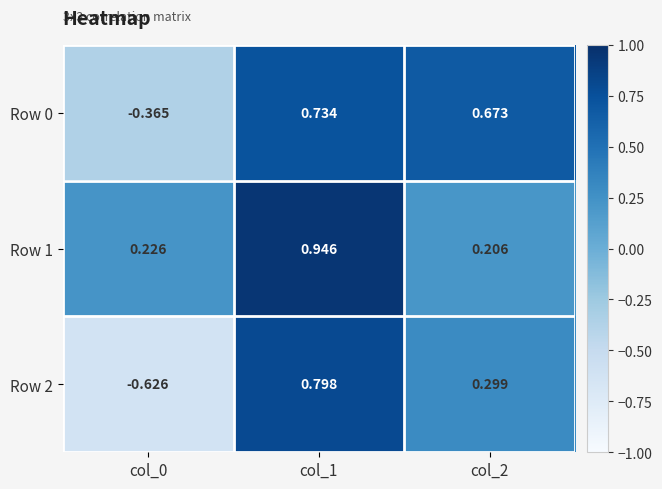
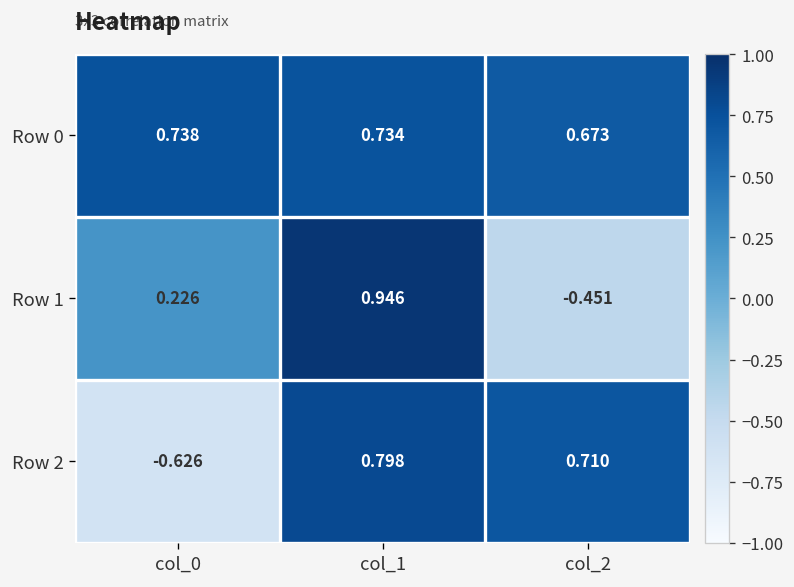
Row 0, col_0: -0.365 -> 0.738
Row 1, col_2: 0.206 -> -0.451
Row 2, col_2: 0.299 -> 0.710
